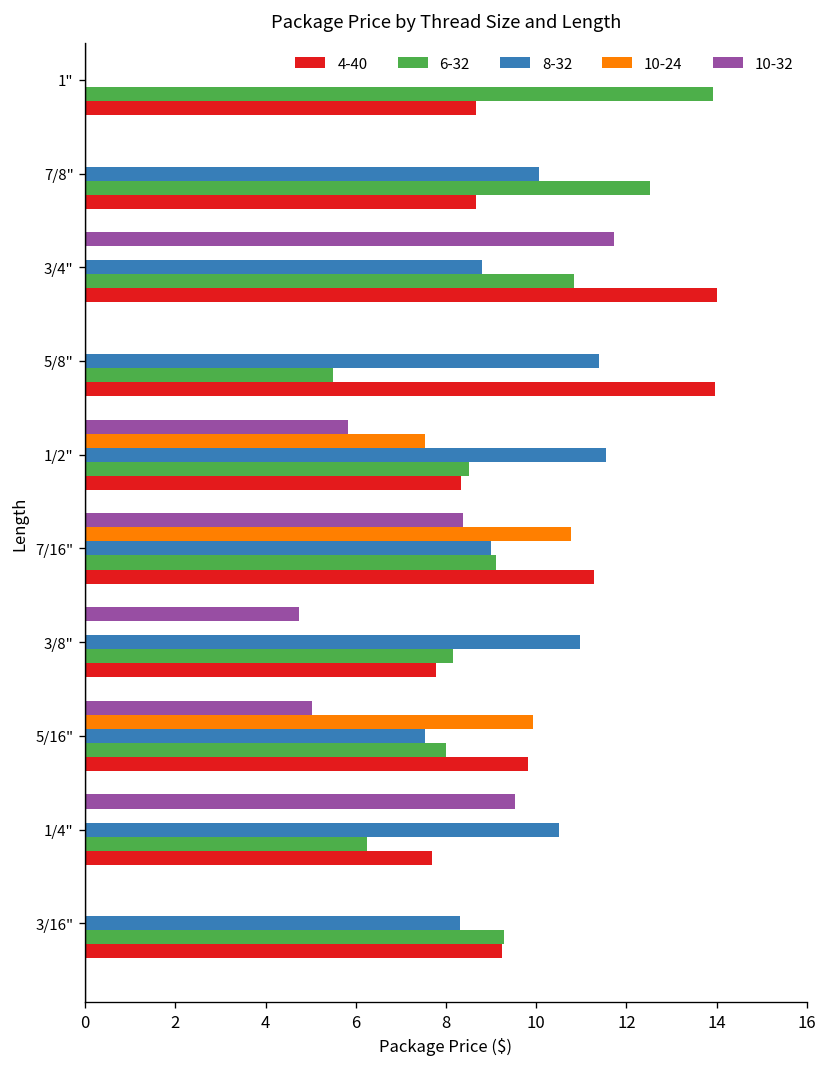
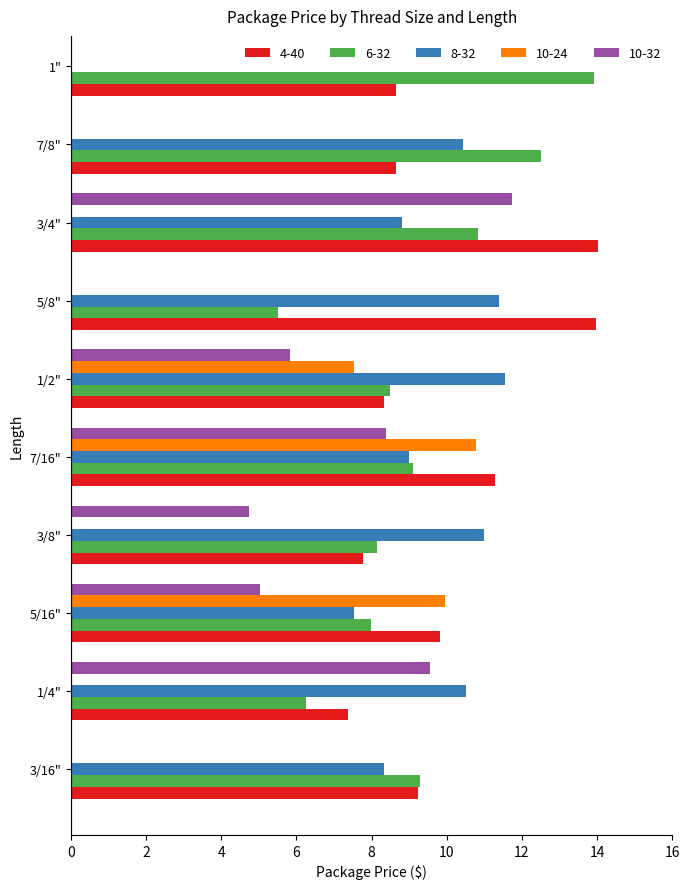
8-32, 7/8": 10.1 -> 10.4
4-40, 1/4": 7.7 -> 7.4
